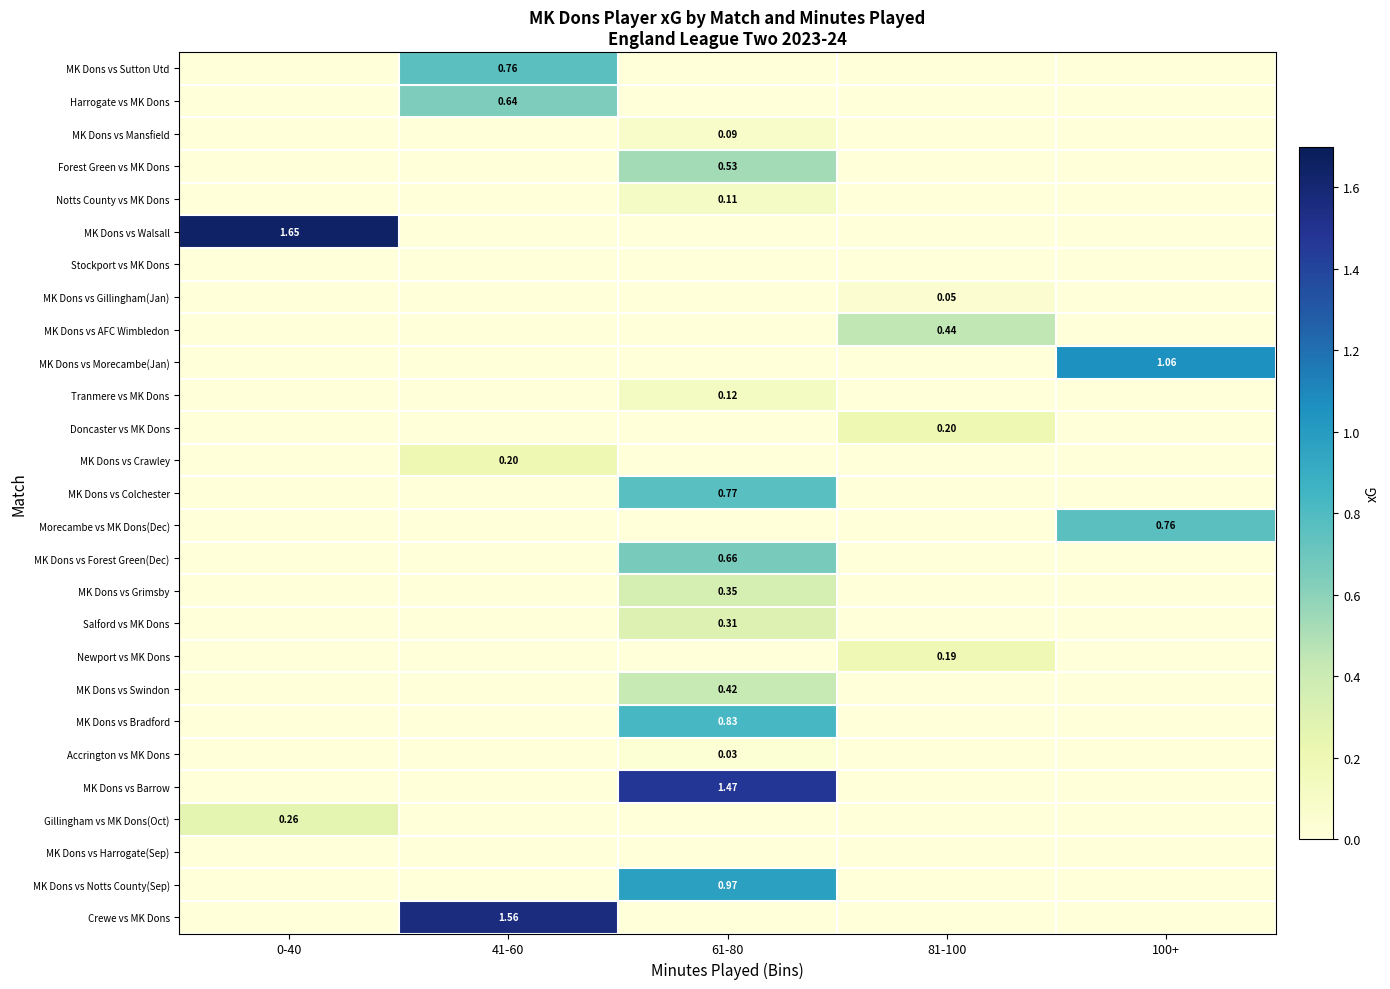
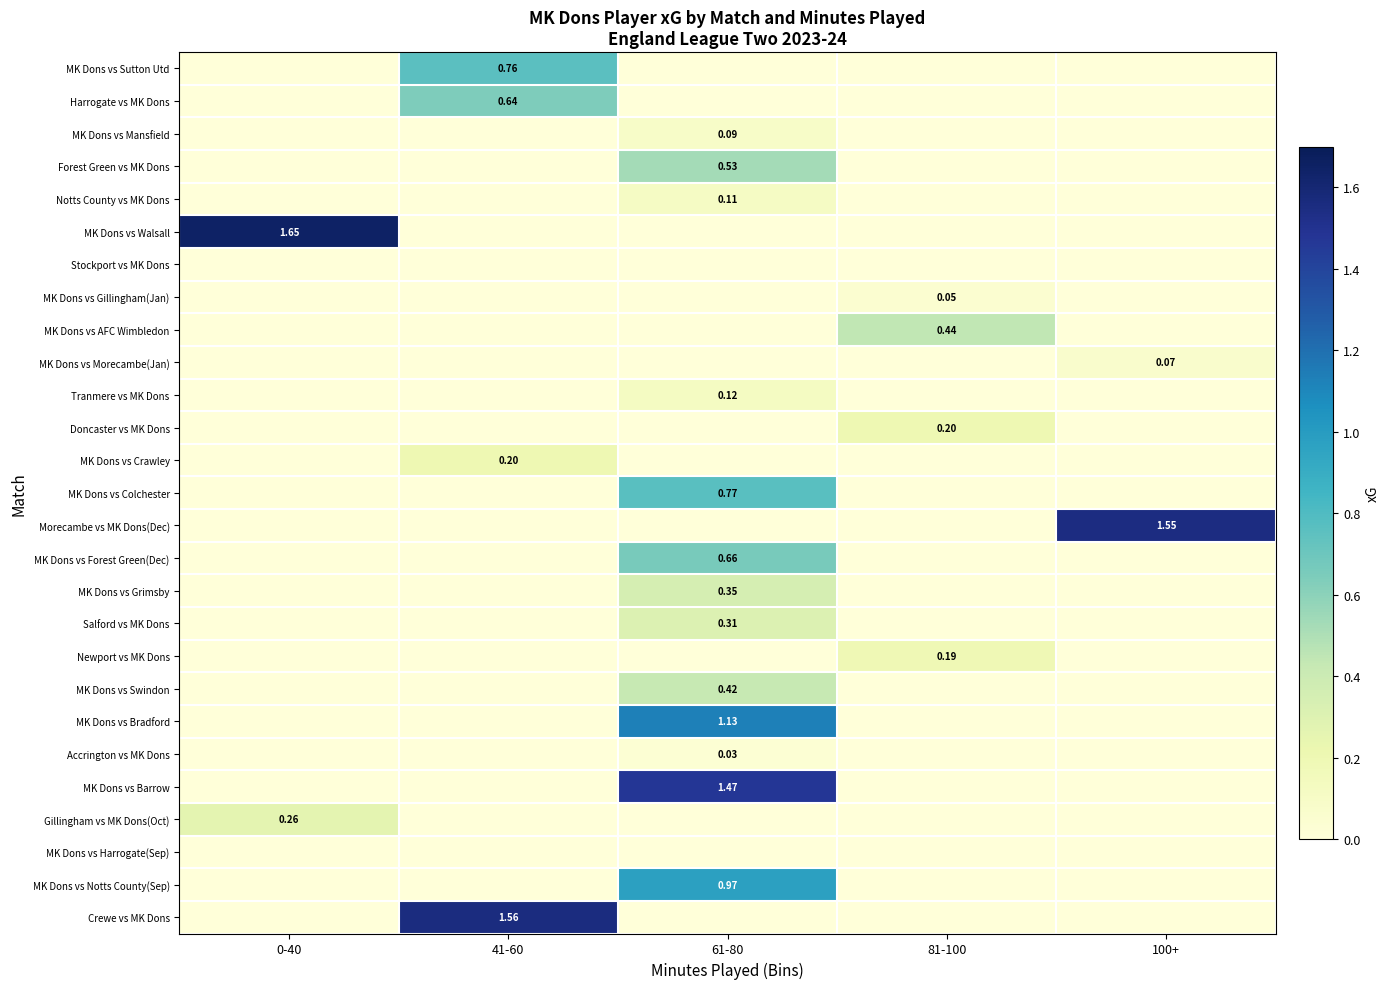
MK Dons vs Morecambe(Jan), 100+: 1.06 -> 0.07
Morecambe vs MK Dons(Dec), 100+: 0.76 -> 1.55
MK Dons vs Bradford, 61-80: 0.83 -> 1.13
